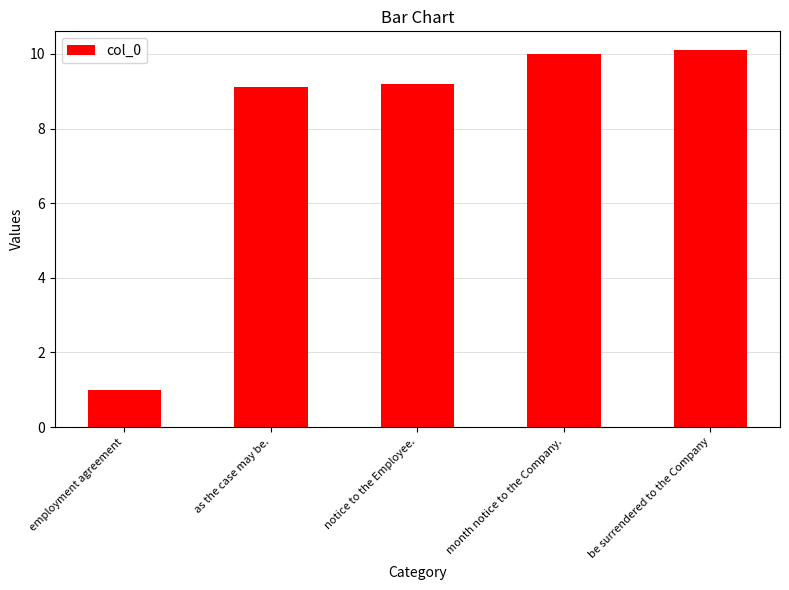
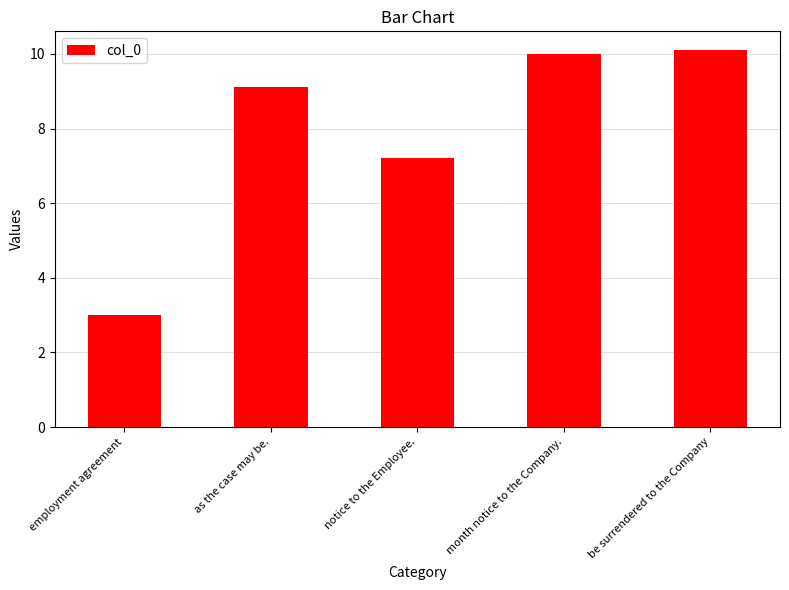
employment agreement: 1 -> 3
notice to the Employee.: 9.2 -> 7.2
